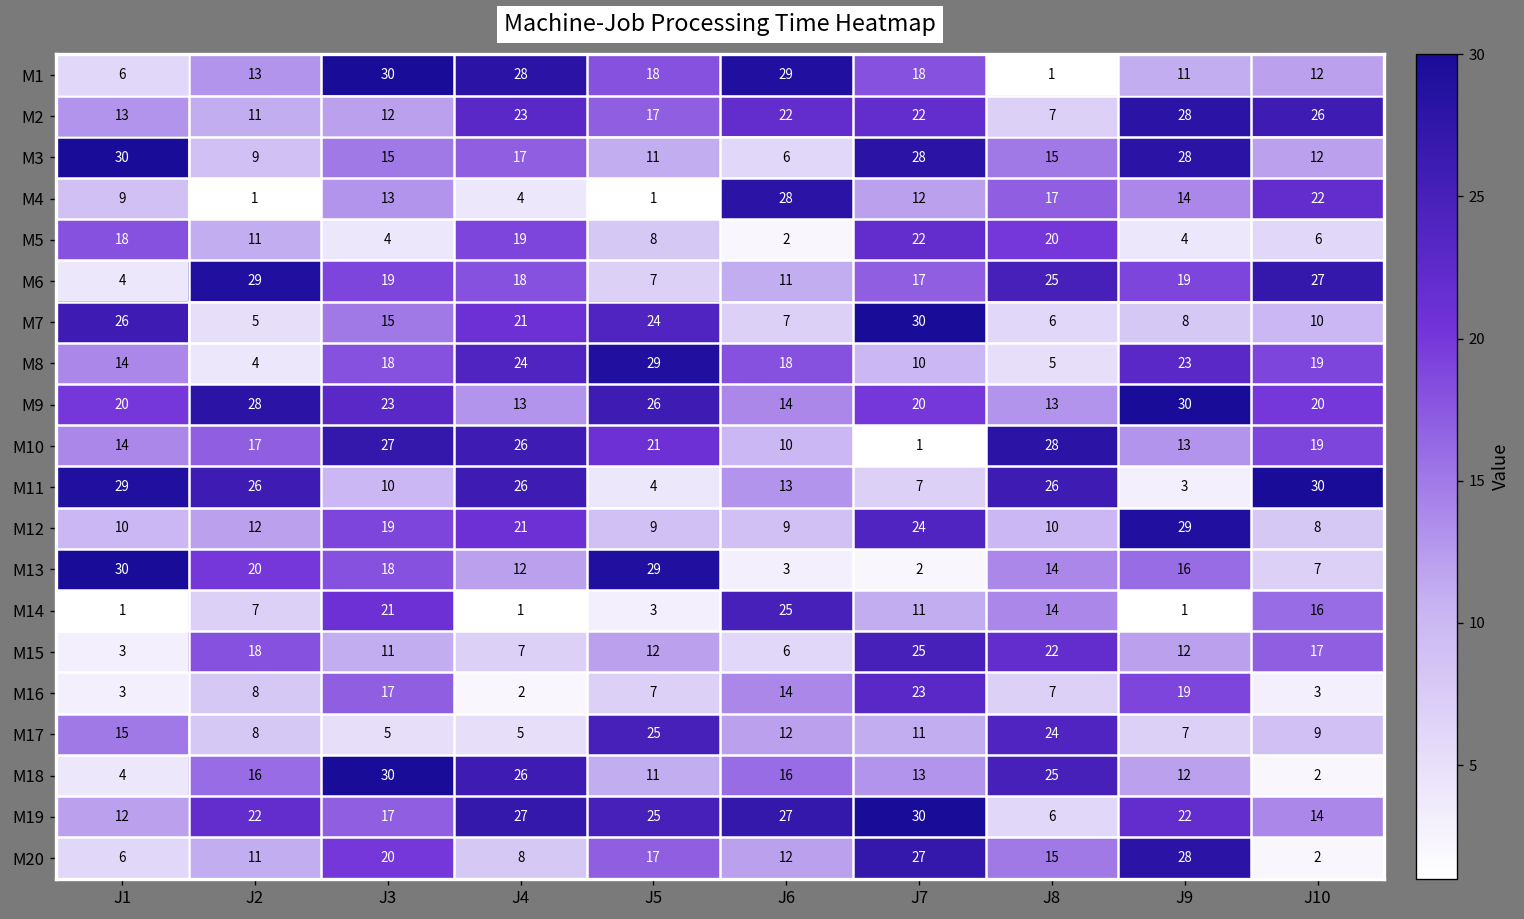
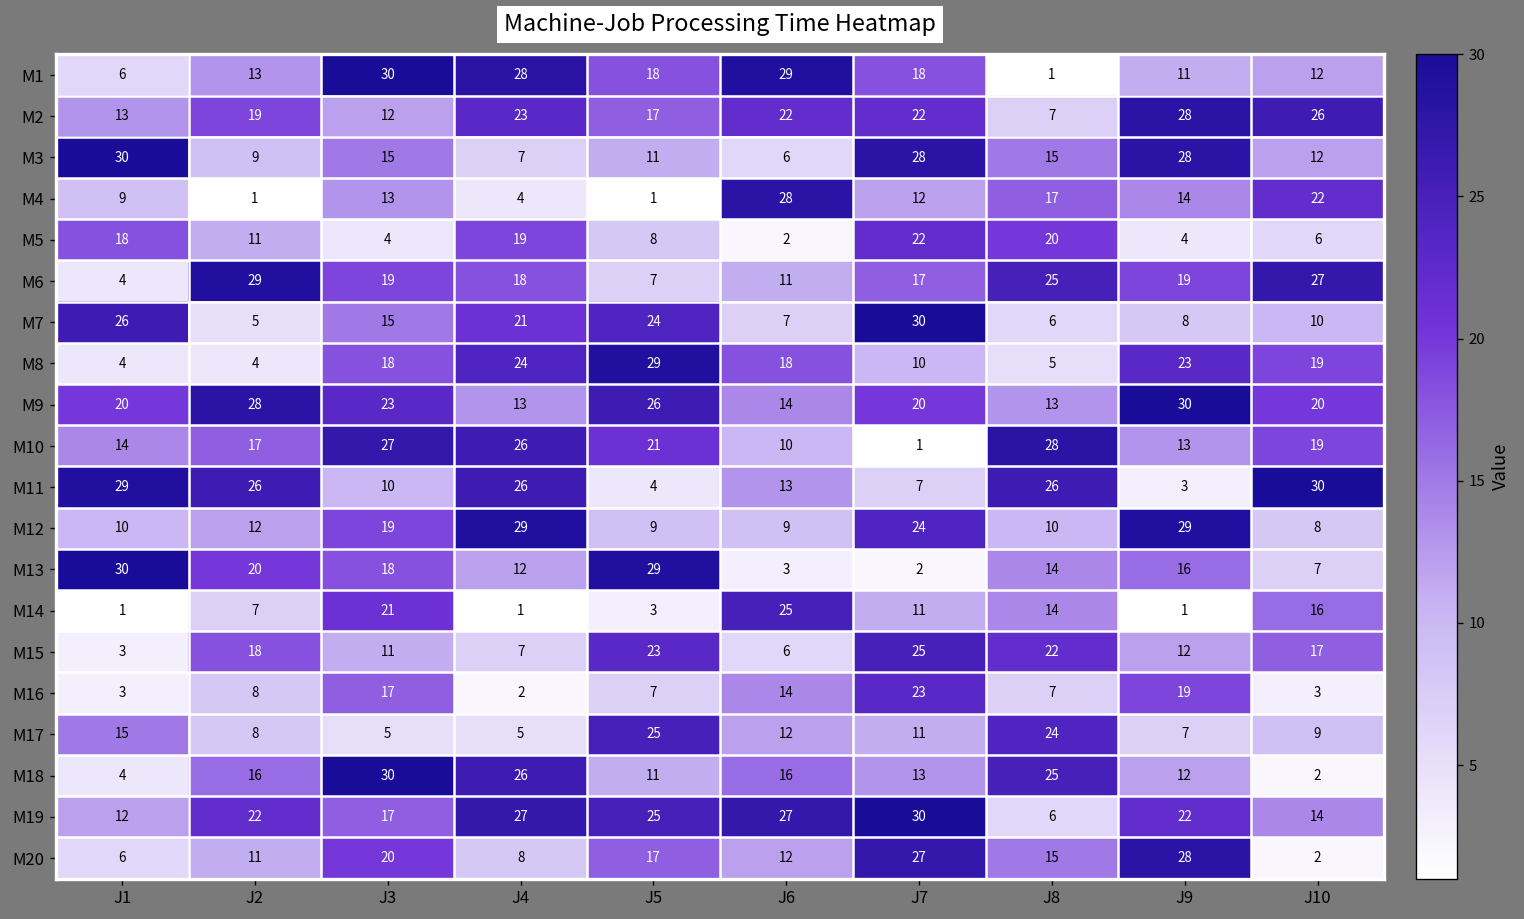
M2, J2: 11 -> 19
M3, J4: 17 -> 7
M8, J1: 14 -> 4
M12, J4: 21 -> 29
M15, J5: 12 -> 23
